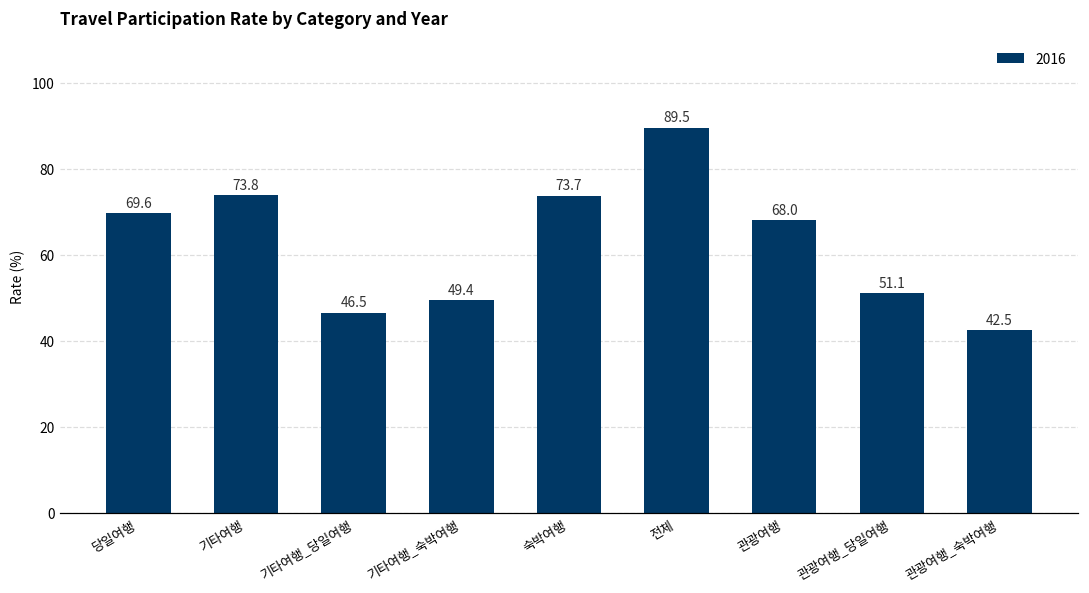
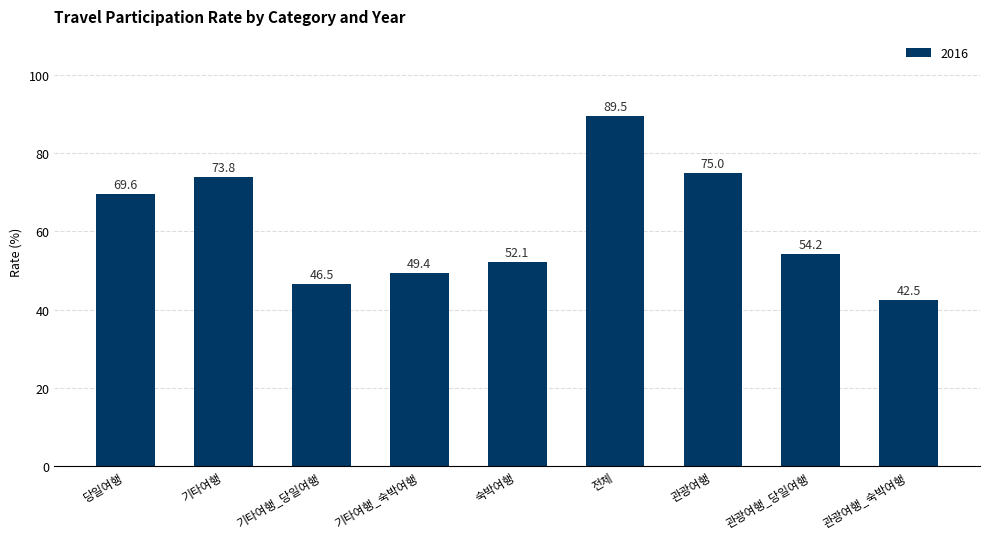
숙박여행: 73.7 -> 52.1
관광여행: 68.0 -> 75.0
관광여행_당일여행: 51.1 -> 54.2
